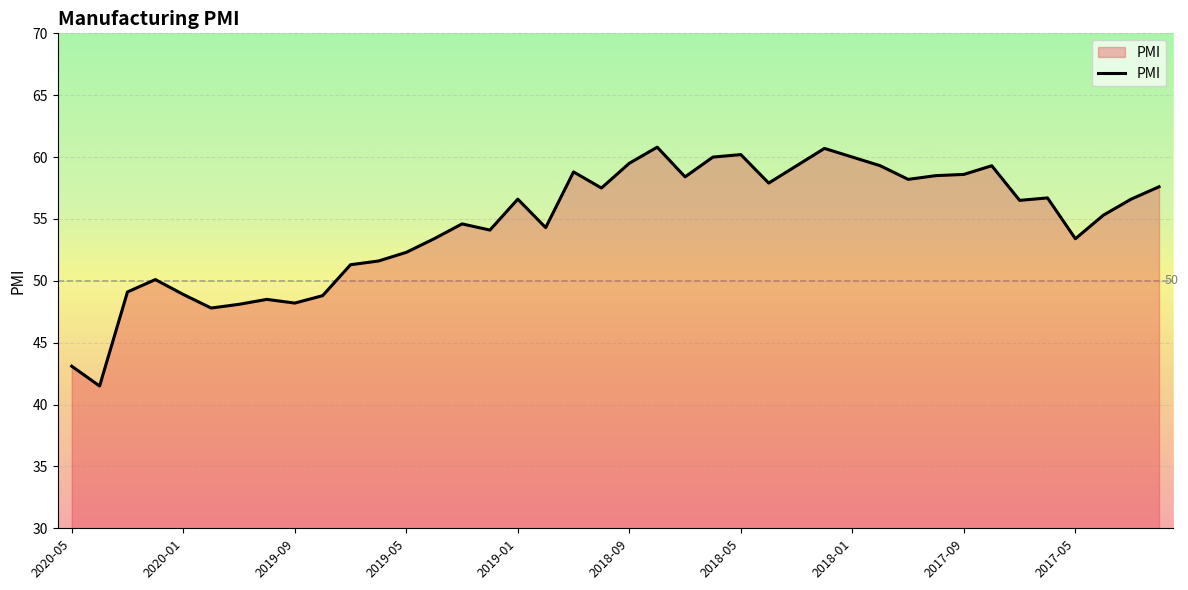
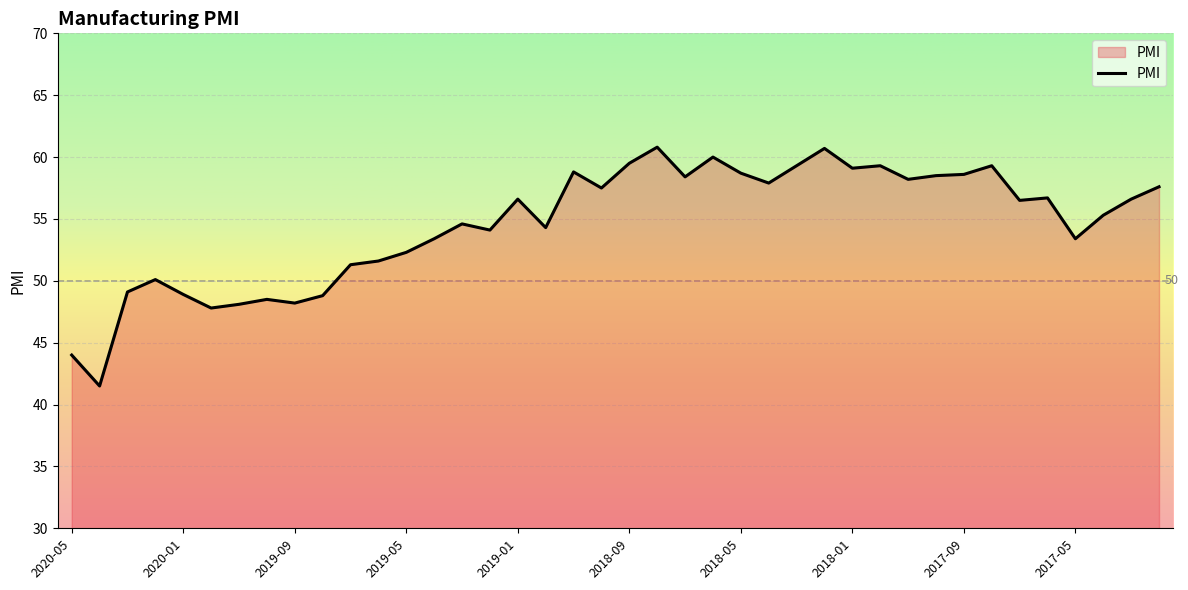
2020-05: 43.1 -> 44.0
2018-05: 60.2 -> 58.7
2018-01: 60.0 -> 59.1
